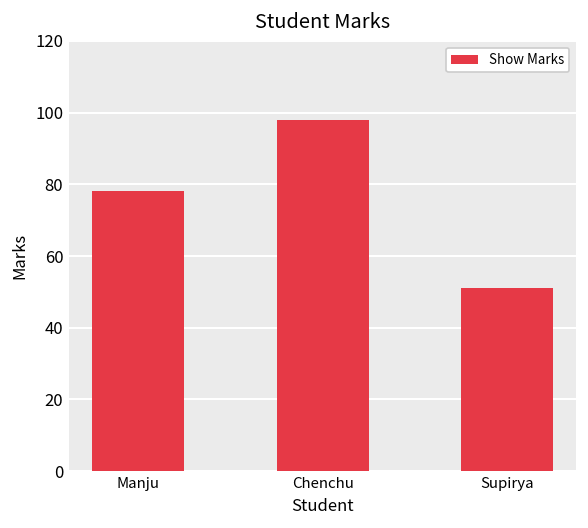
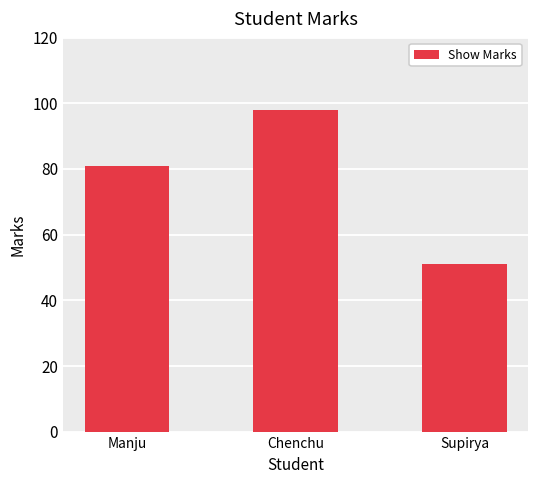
Manju: 78 -> 81
